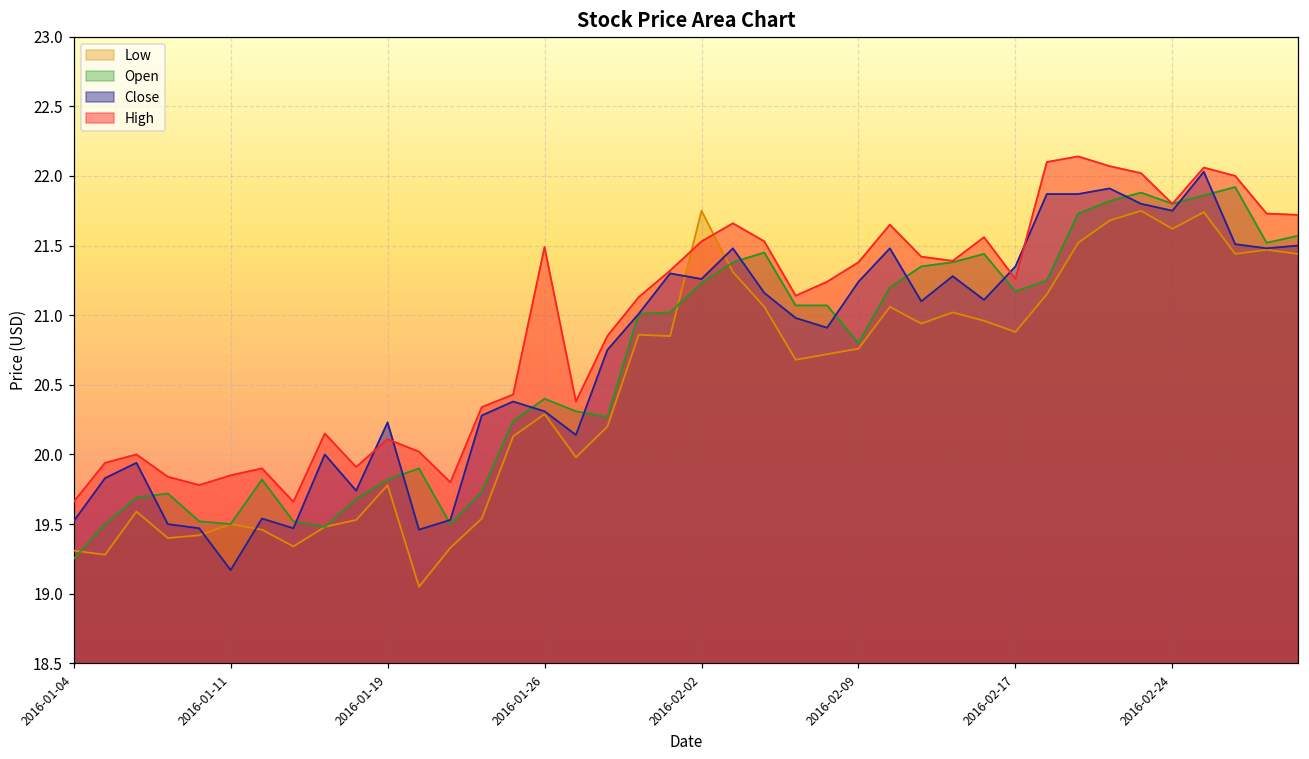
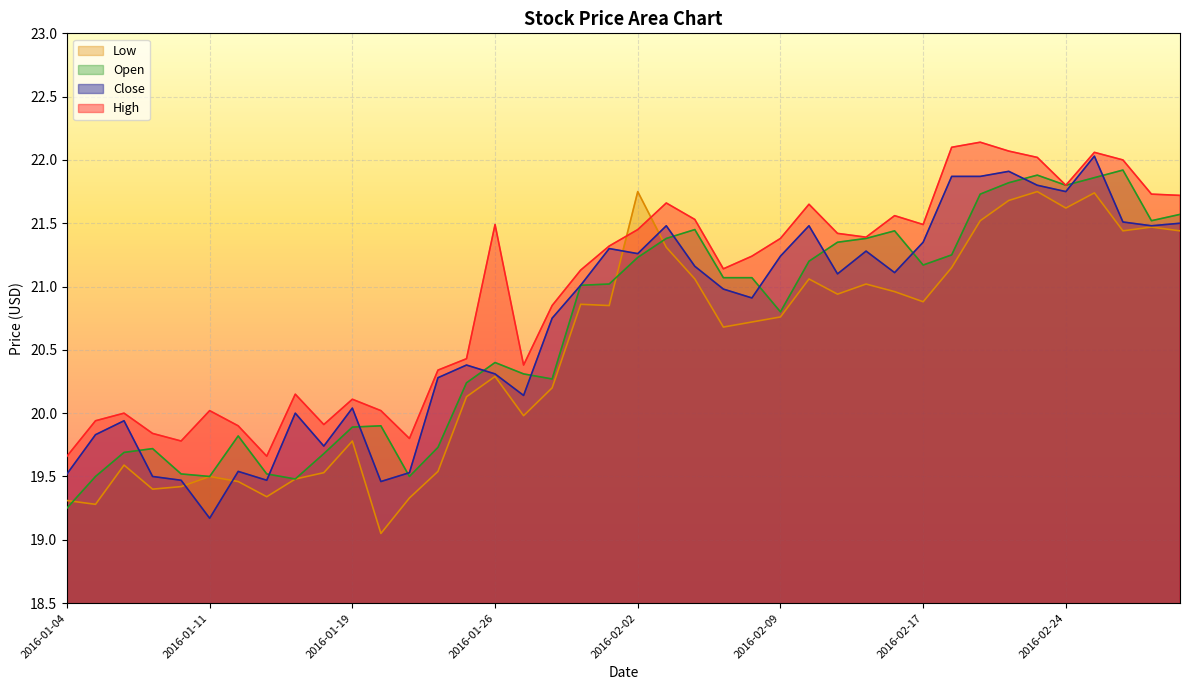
High, 2016-01-11: 19.85 -> 20.02
Open, 2016-01-19: 19.82 -> 19.89
Close, 2016-01-19: 20.23 -> 20.04
High, 2016-02-02: 21.53 -> 21.45
High, 2016-02-17: 21.26 -> 21.49
